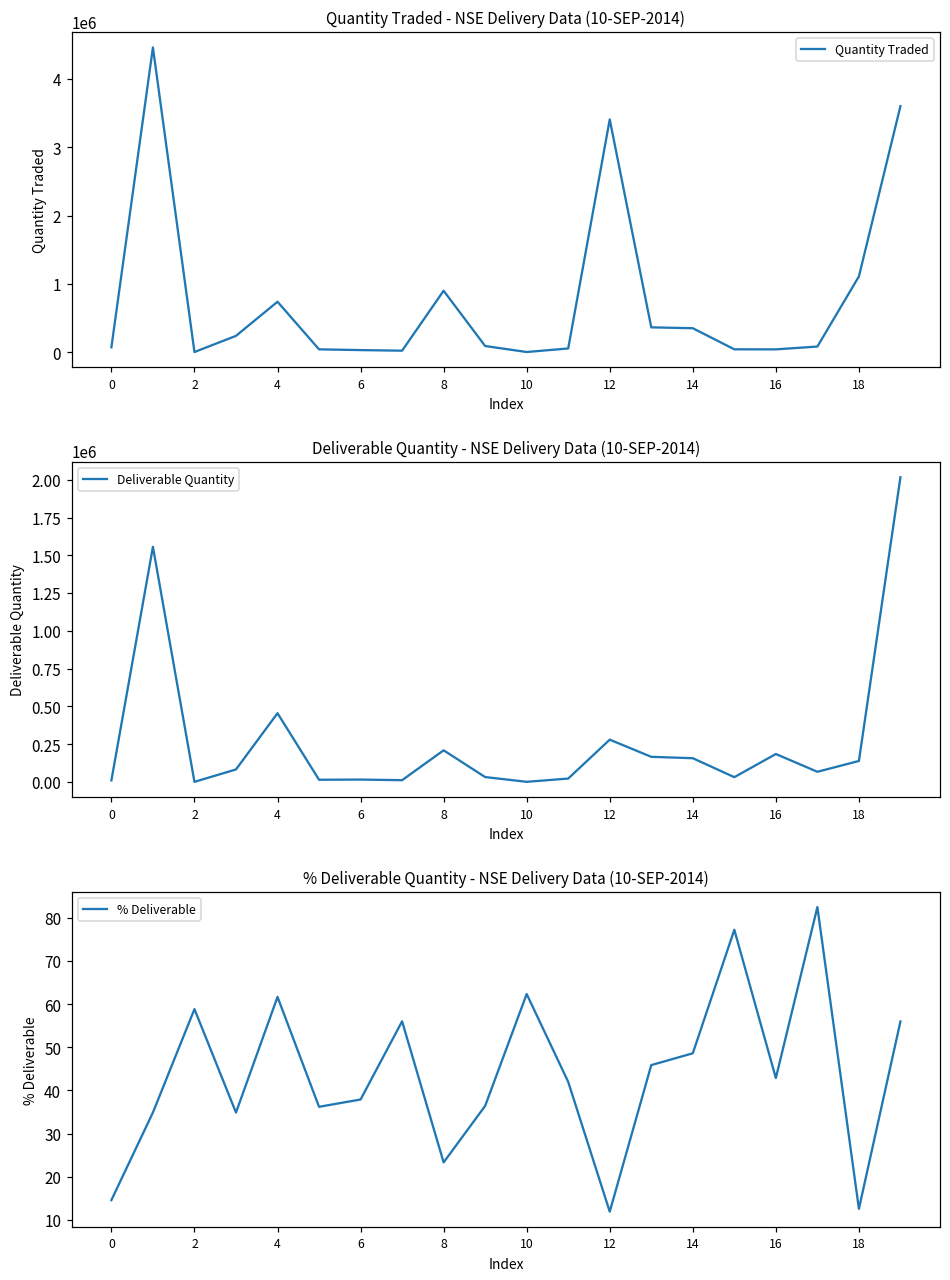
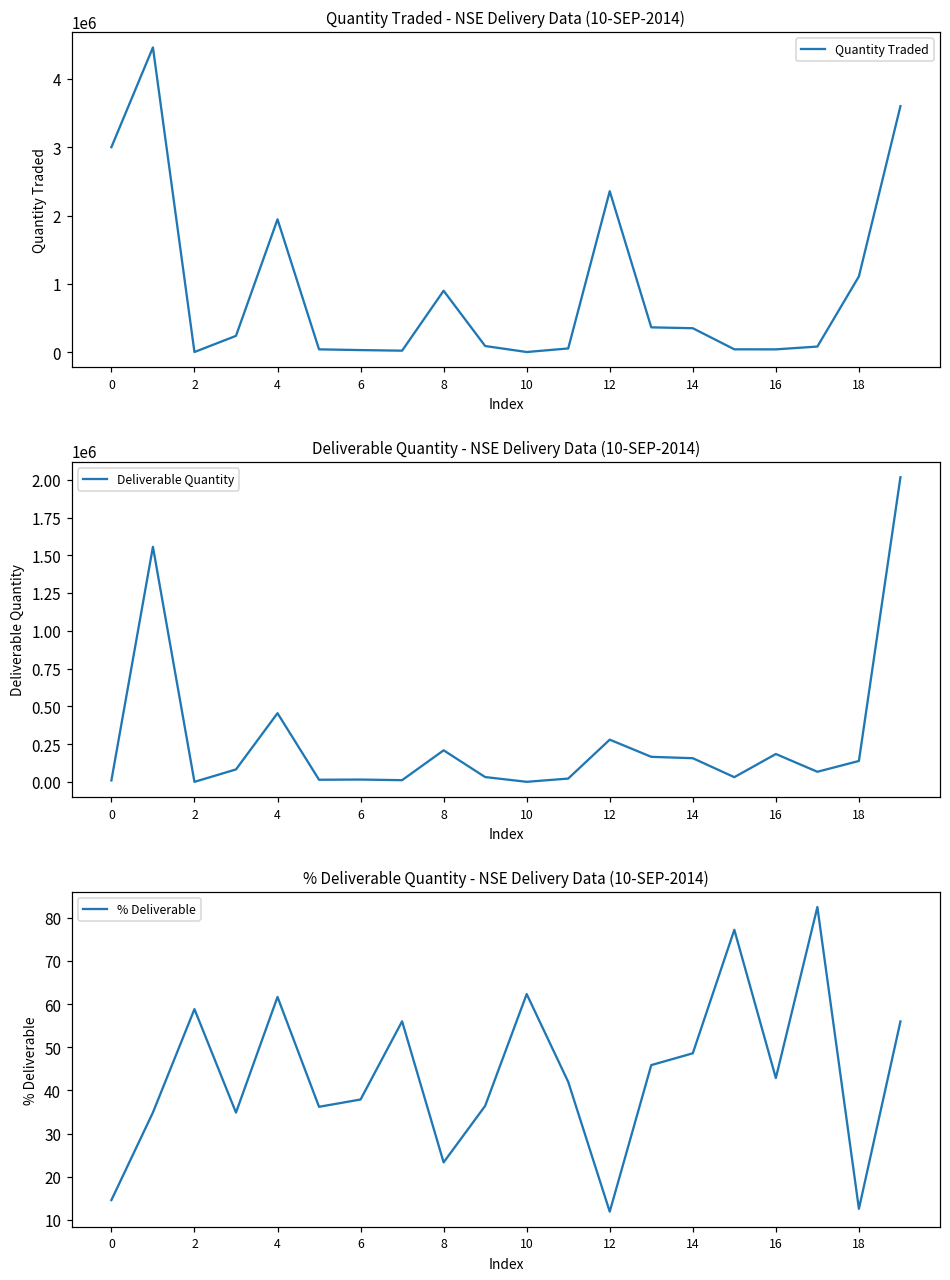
Quantity Traded - NSE Delivery Data (10-SEP-2014), 0: 100000 -> 3000000
Quantity Traded - NSE Delivery Data (10-SEP-2014), 4: 700000 -> 1900000
Quantity Traded - NSE Delivery Data (10-SEP-2014), 12: 3400000 -> 2400000
